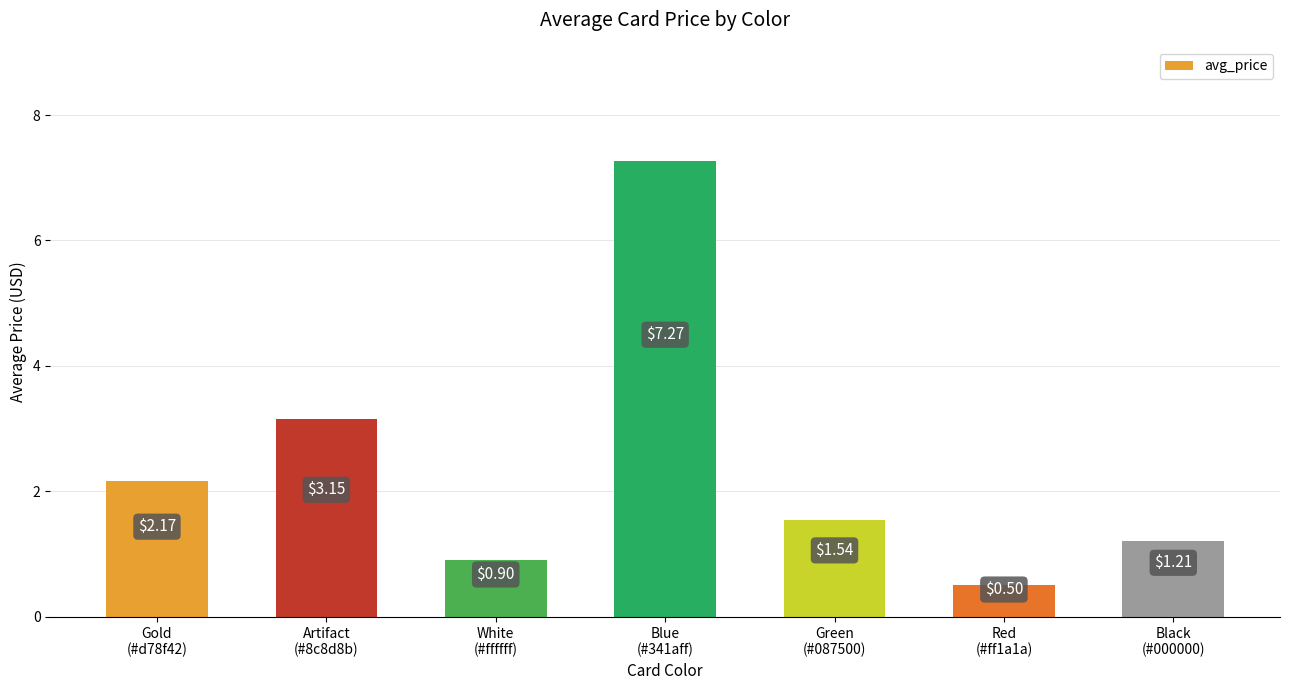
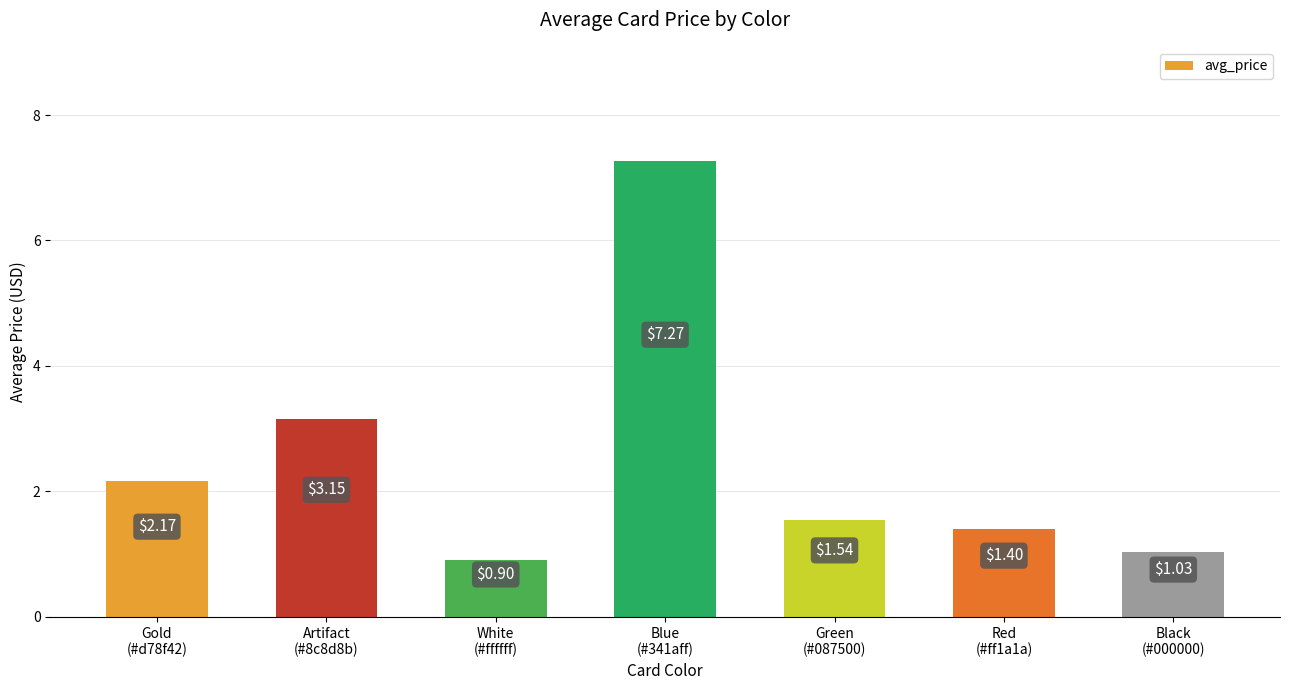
Red (#ff1a1a): $0.50 -> $1.40
Black (#000000): $1.21 -> $1.03
